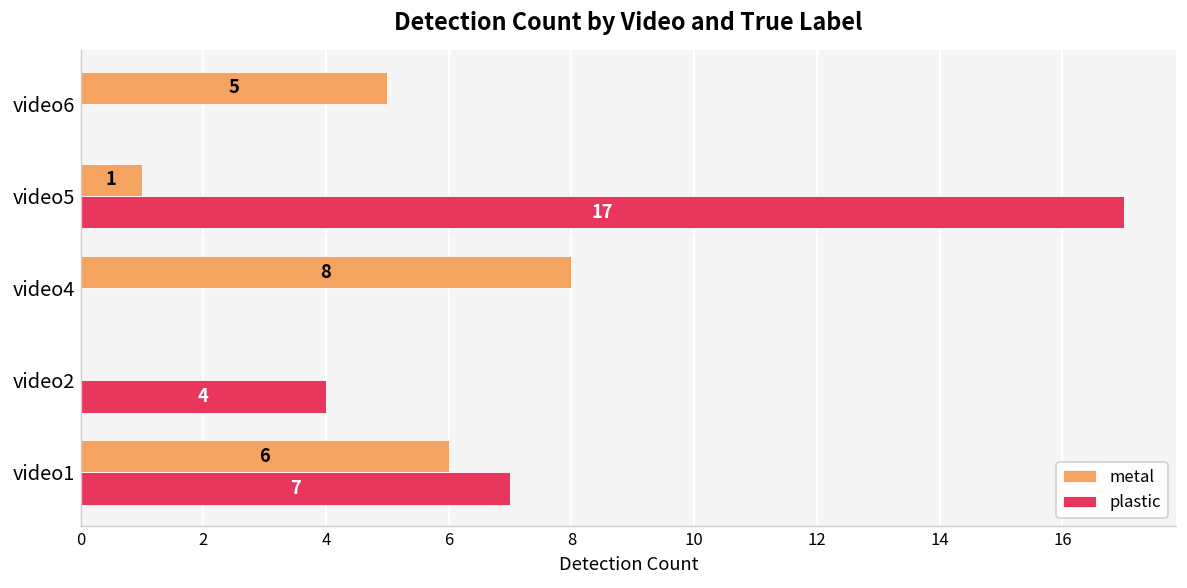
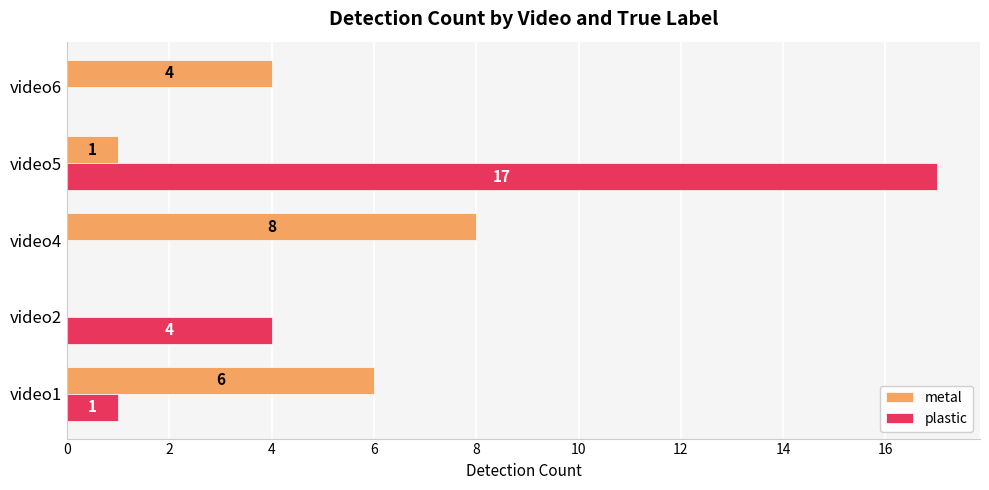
metal, video6: 5 -> 4
plastic, video1: 7 -> 1
